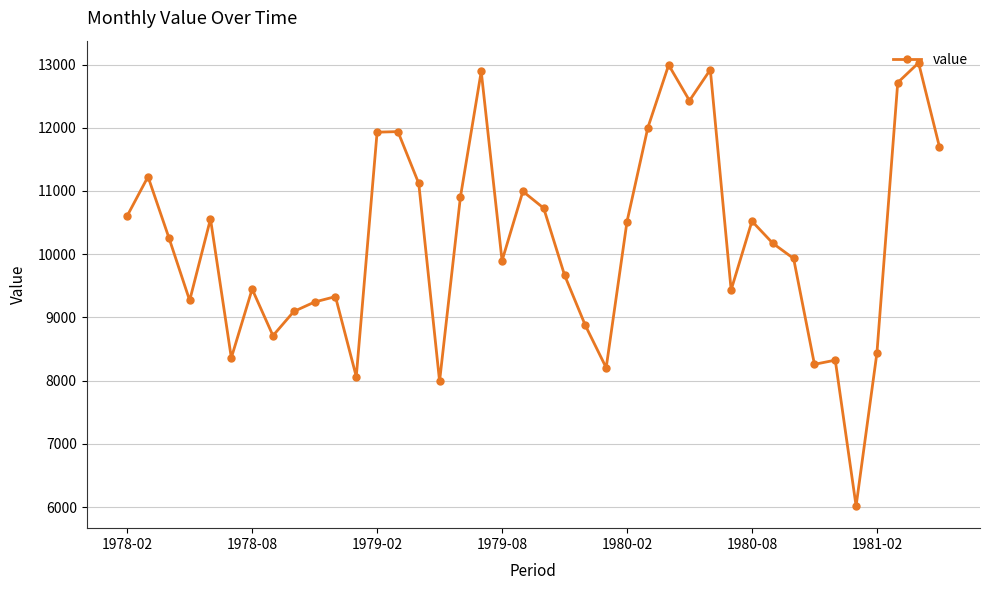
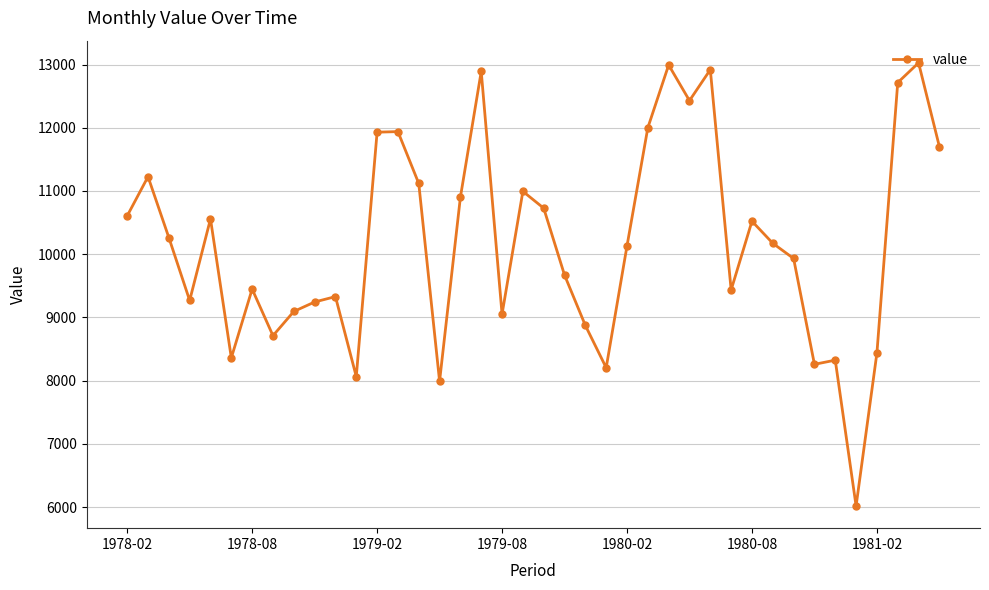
1979-08: 9900 -> 9100
1980-02: 10500 -> 10100
